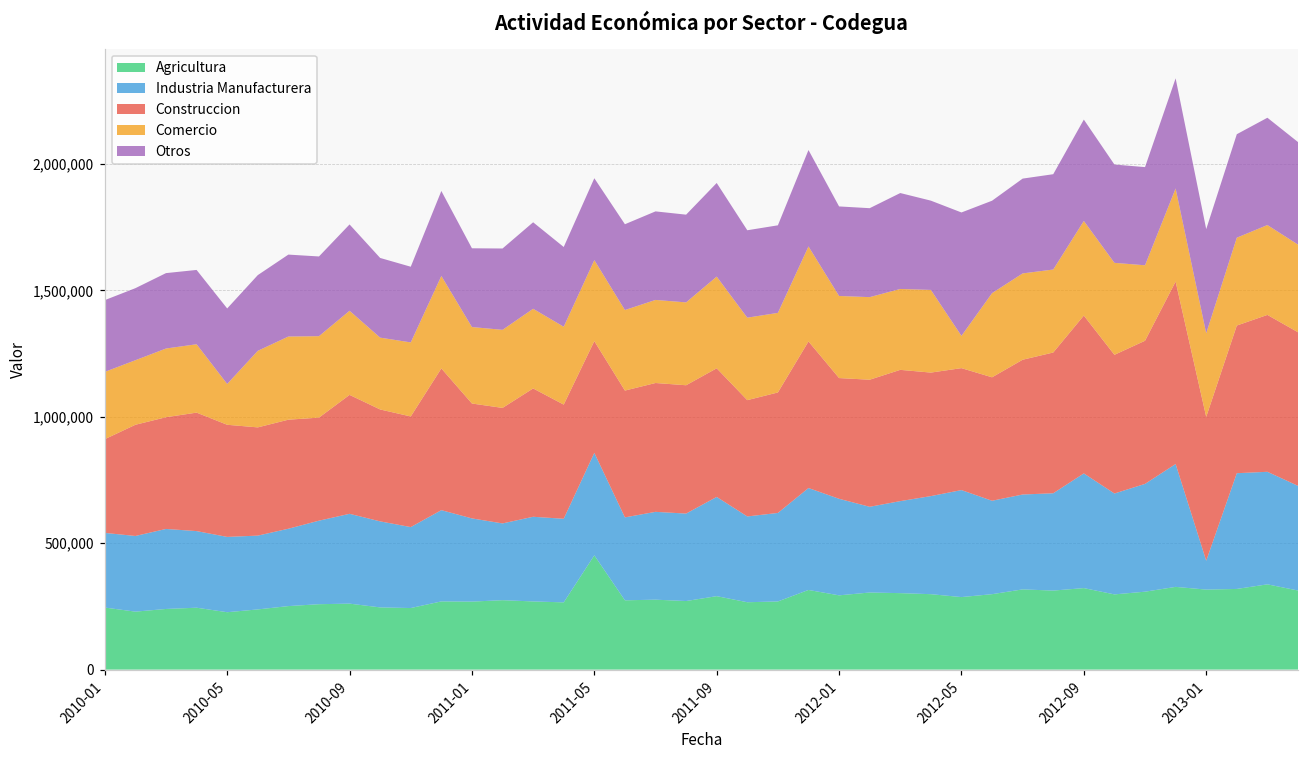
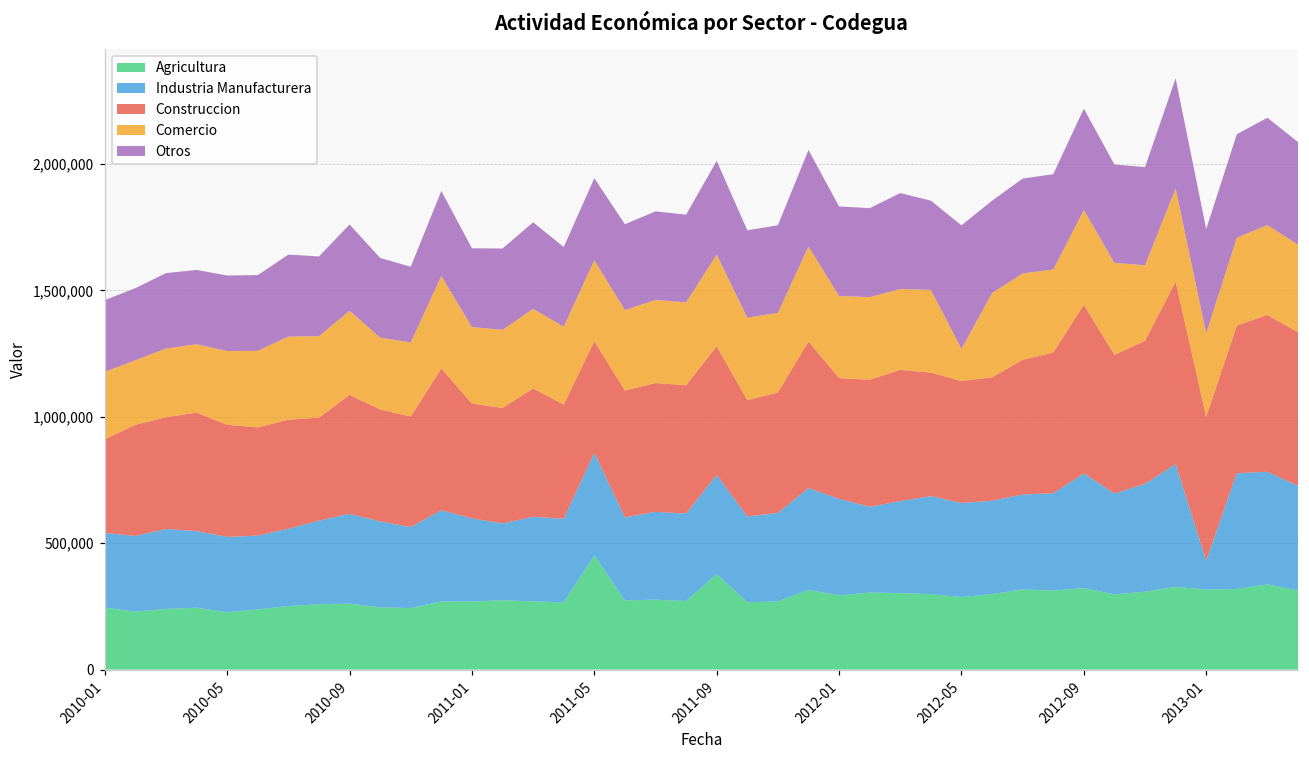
Comercio, 2010-05: 160,000 -> 290,000
Agricultura, 2011-09: 290,000 -> 380,000
Industria Manufacturera, 2012-05: 420,000 -> 370,000
Construccion, 2012-09: 620,000 -> 670,000
